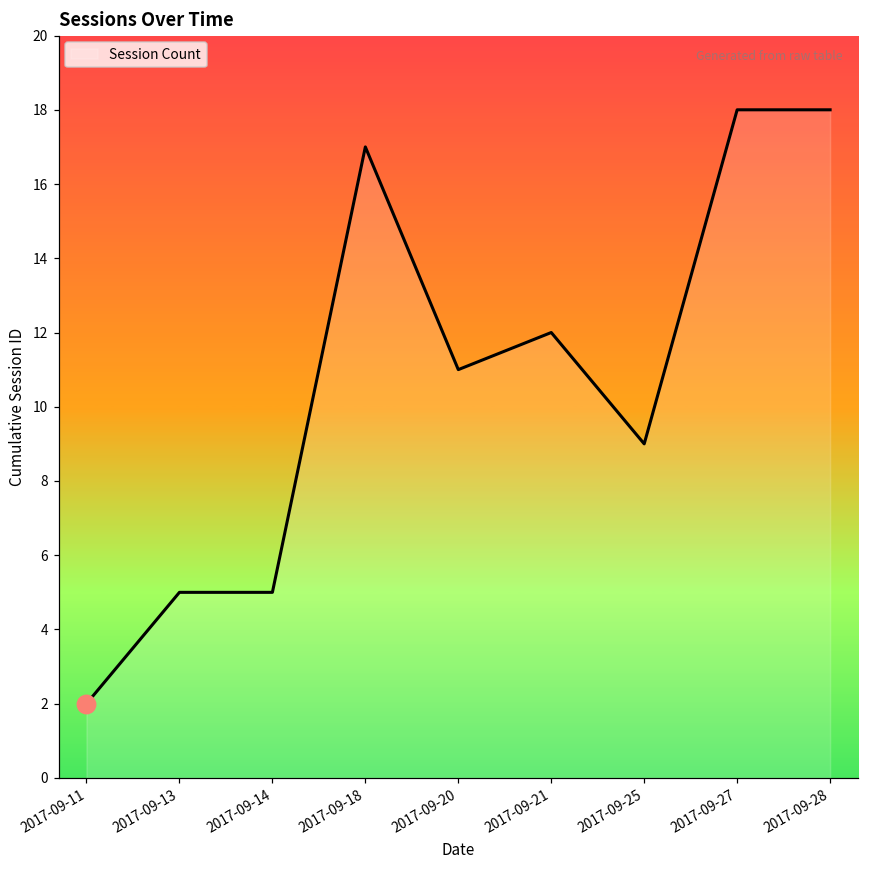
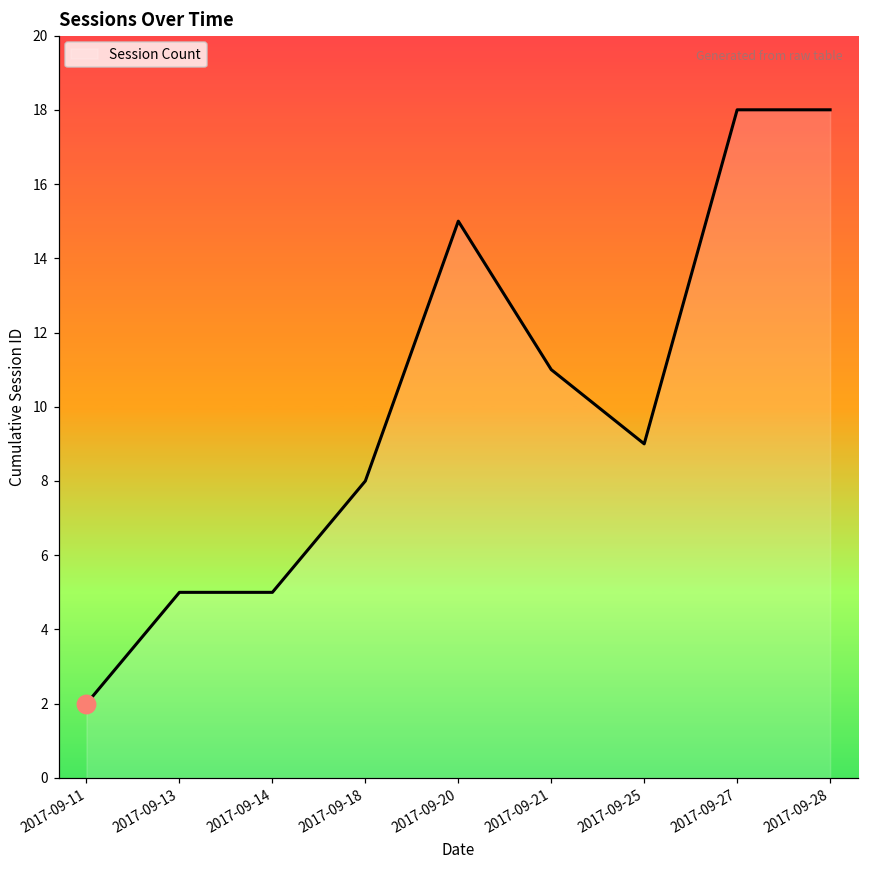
Session Count, 2017-09-18: 17 -> 8
Session Count, 2017-09-20: 11 -> 15
Session Count, 2017-09-21: 12 -> 11
